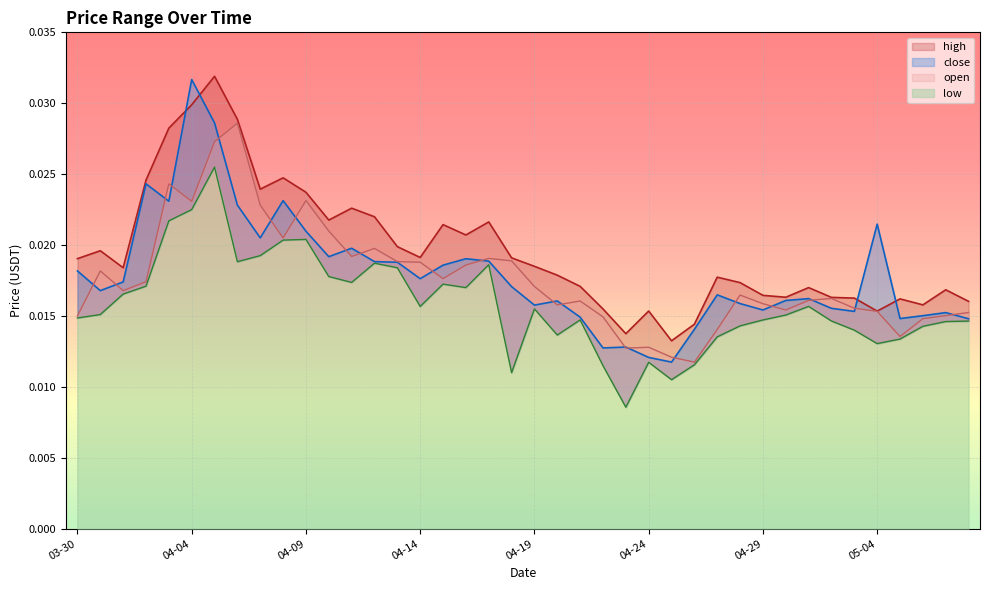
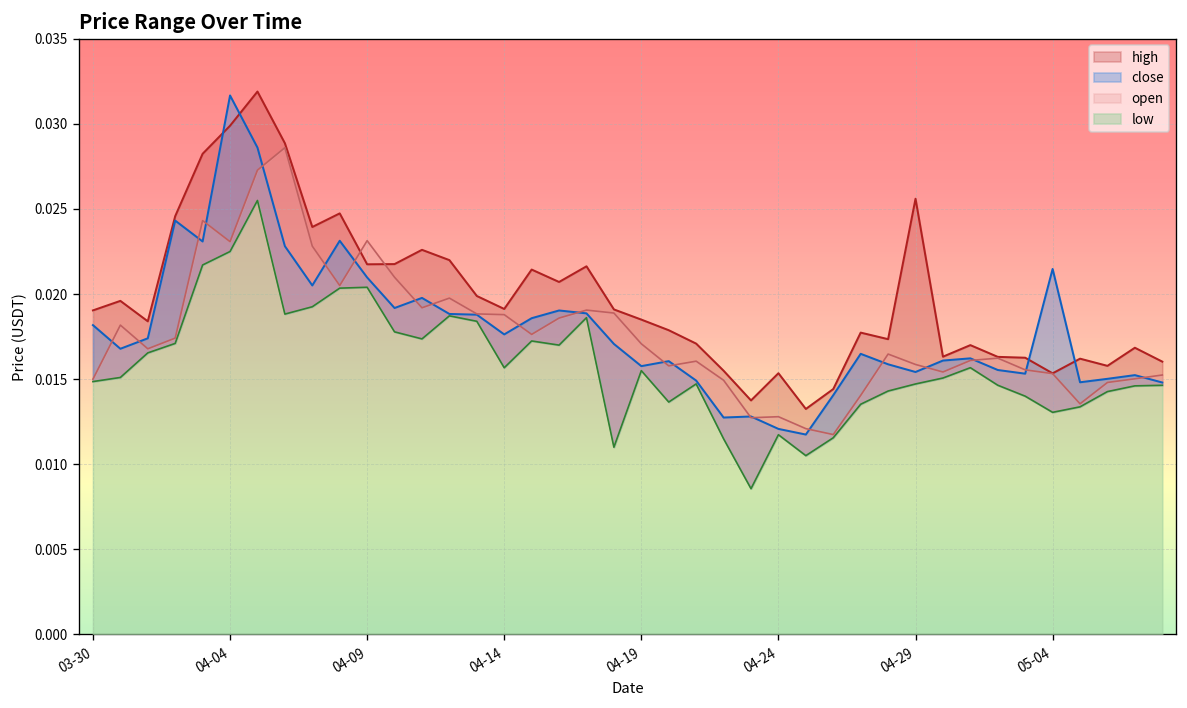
high, 04-09: 0.0237 -> 0.0217
high, 04-29: 0.0165 -> 0.0256
